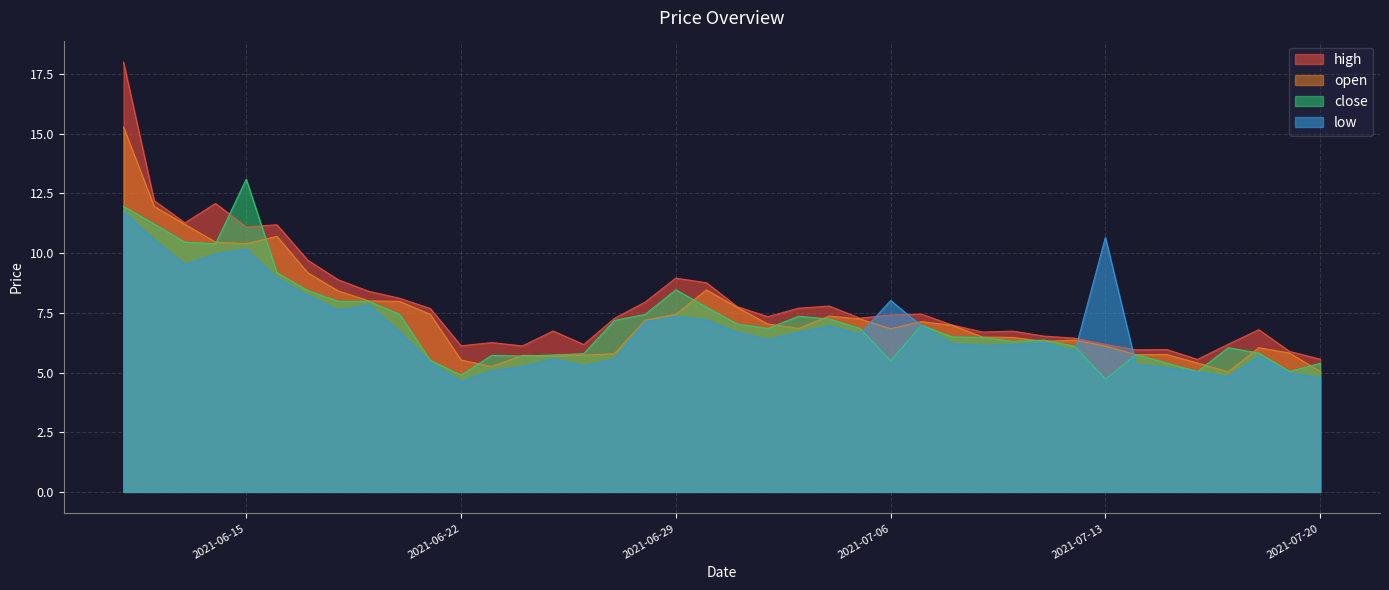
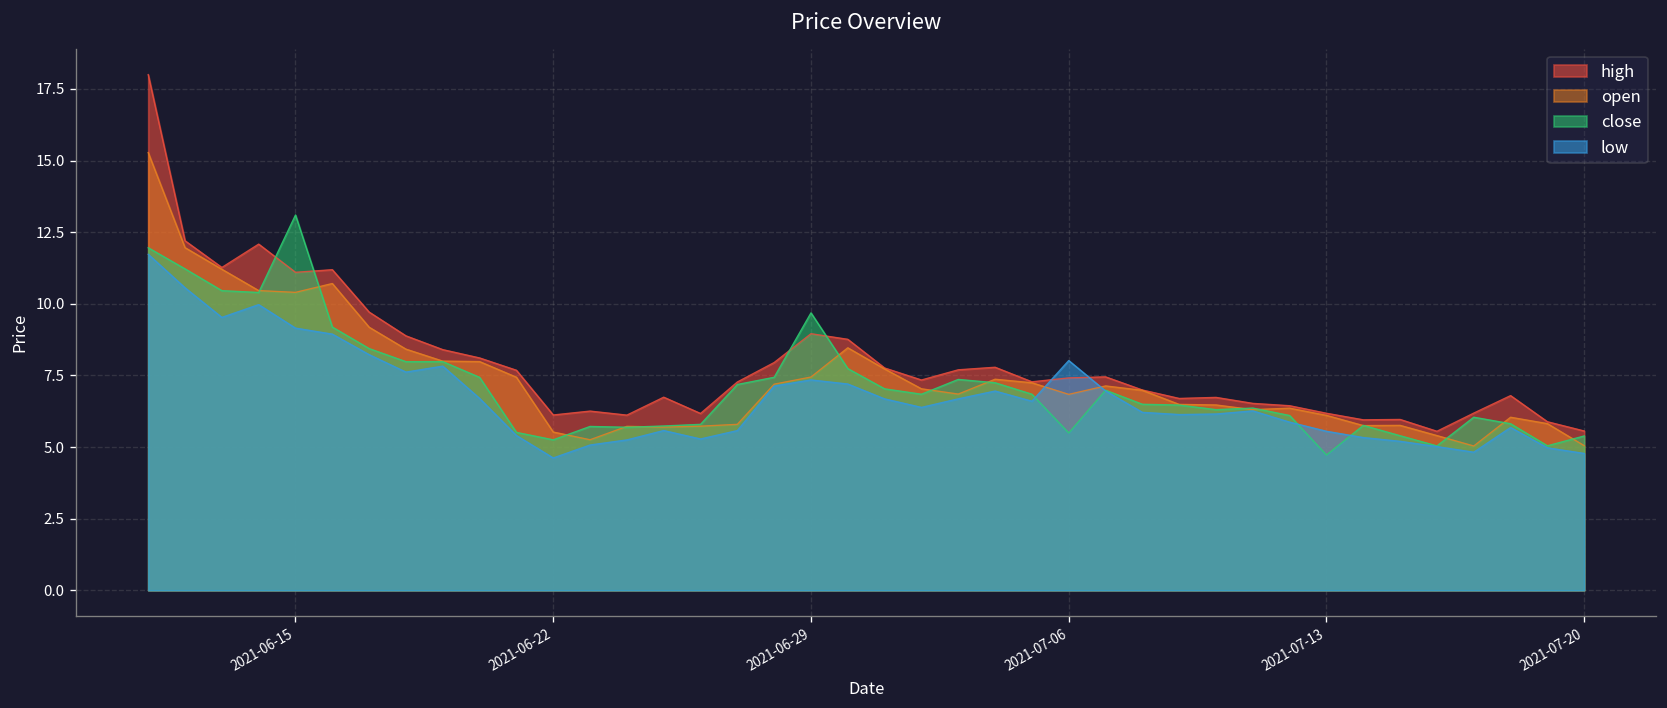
low, 2021-06-15: 10.2 -> 9.2
close, 2021-06-22: 4.9 -> 5.3
close, 2021-06-29: 8.5 -> 9.7
low, 2021-07-13: 10.7 -> 5.6
